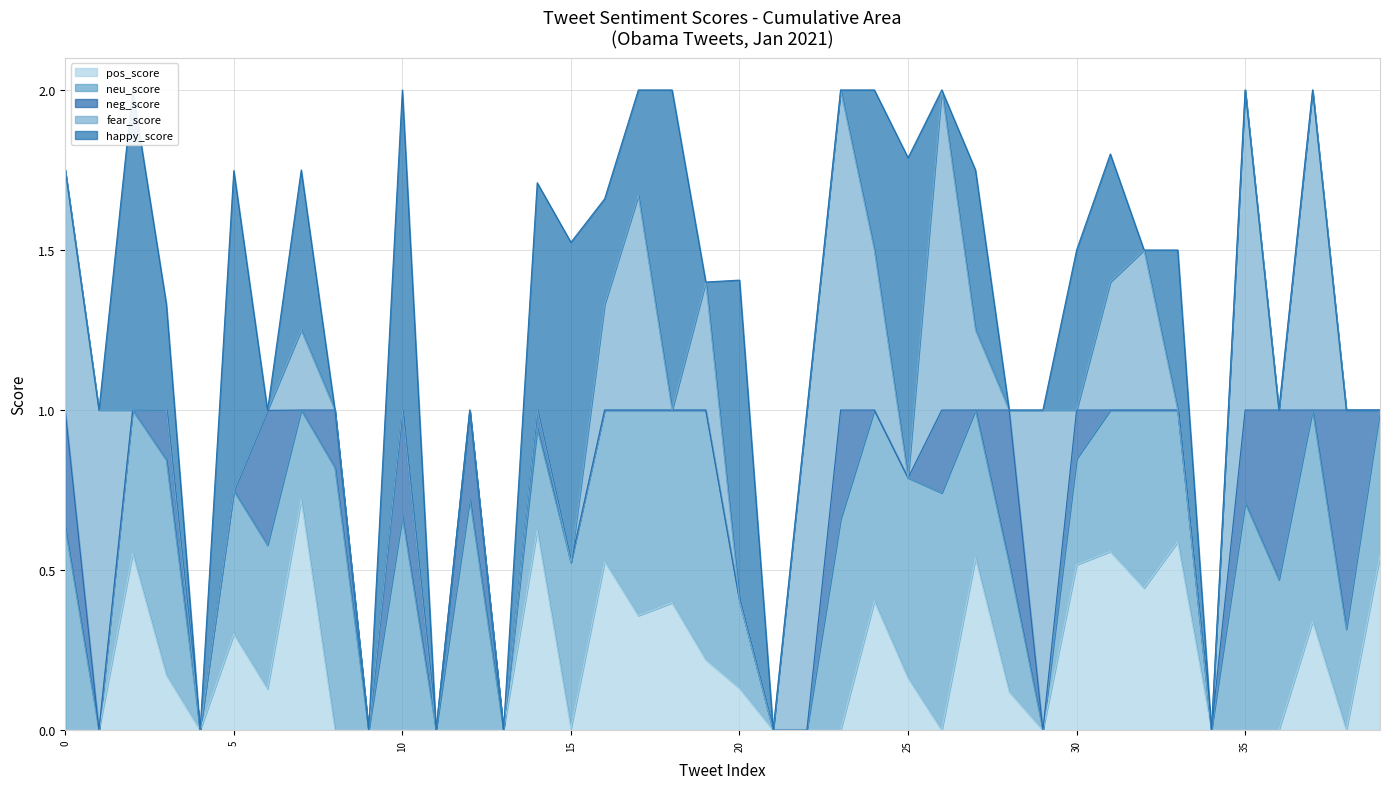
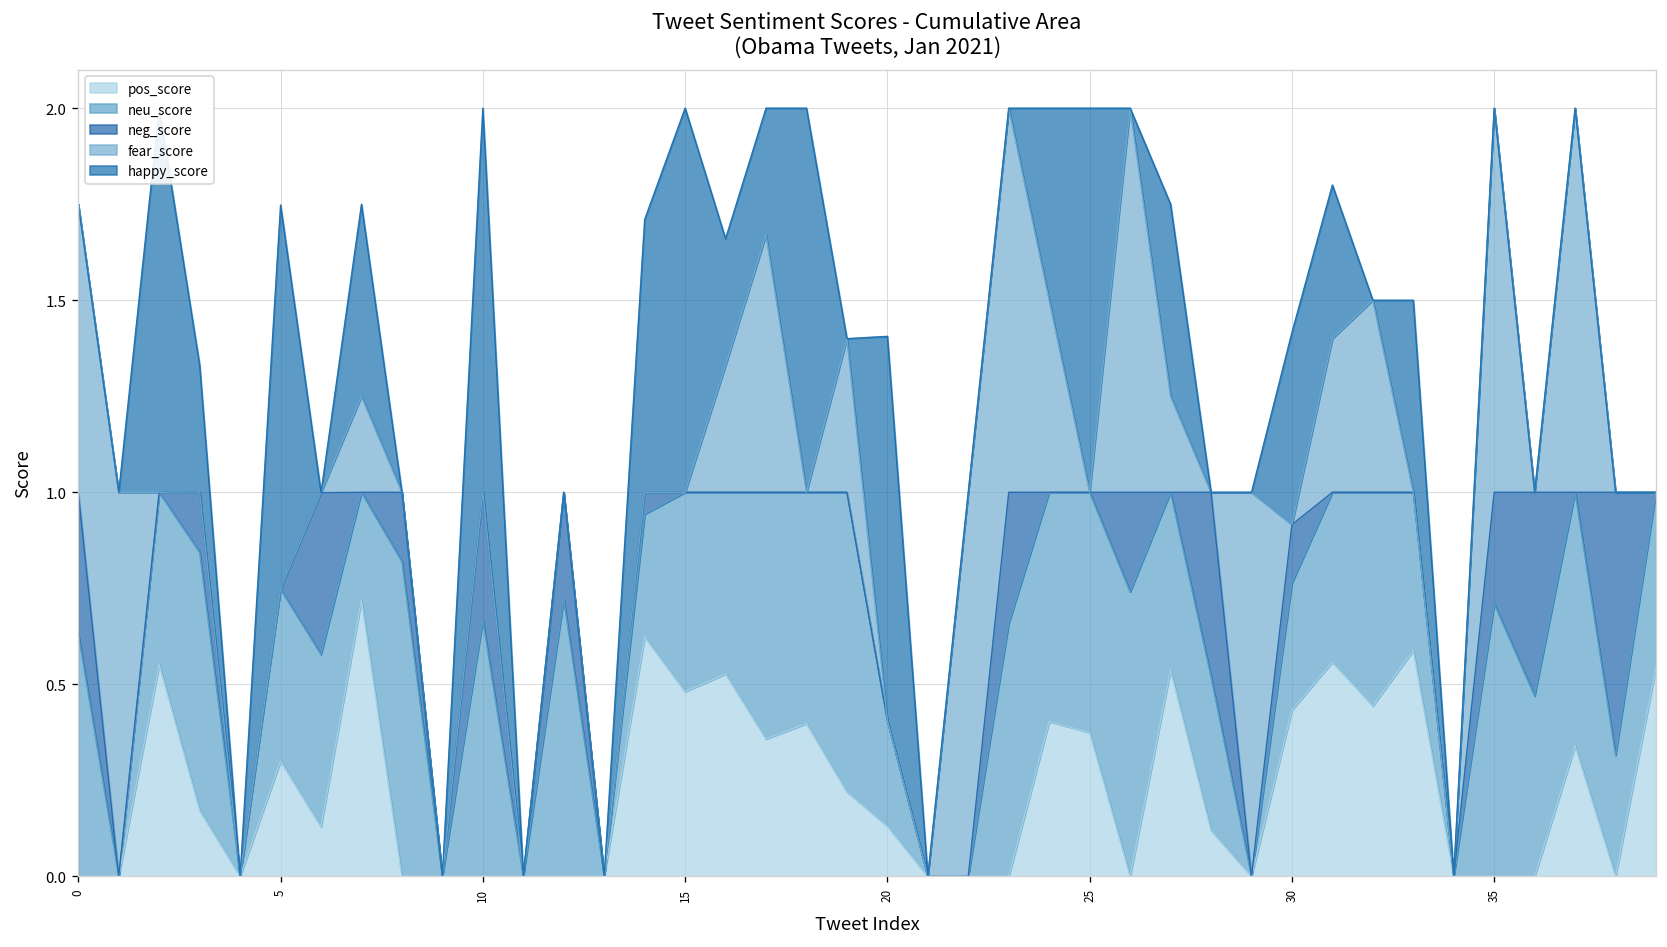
pos_score, 15: 0.01 -> 0.48
pos_score, 25: 0.16 -> 0.38
pos_score, 30: 0.52 -> 0.43
